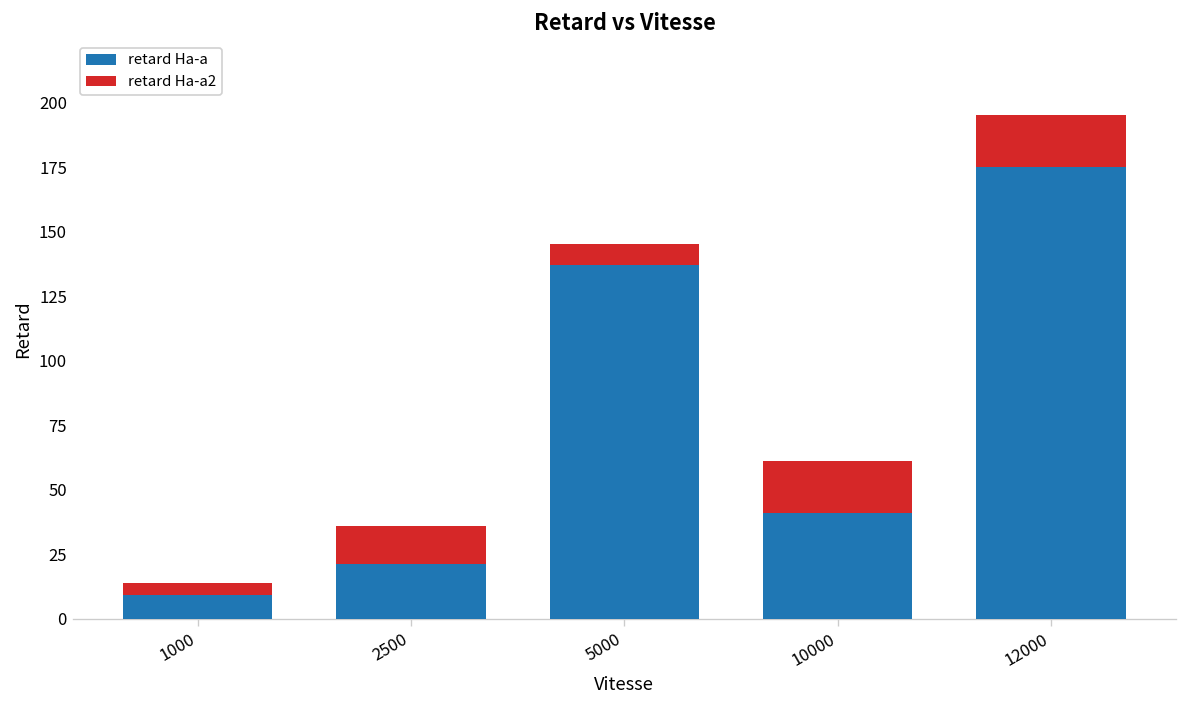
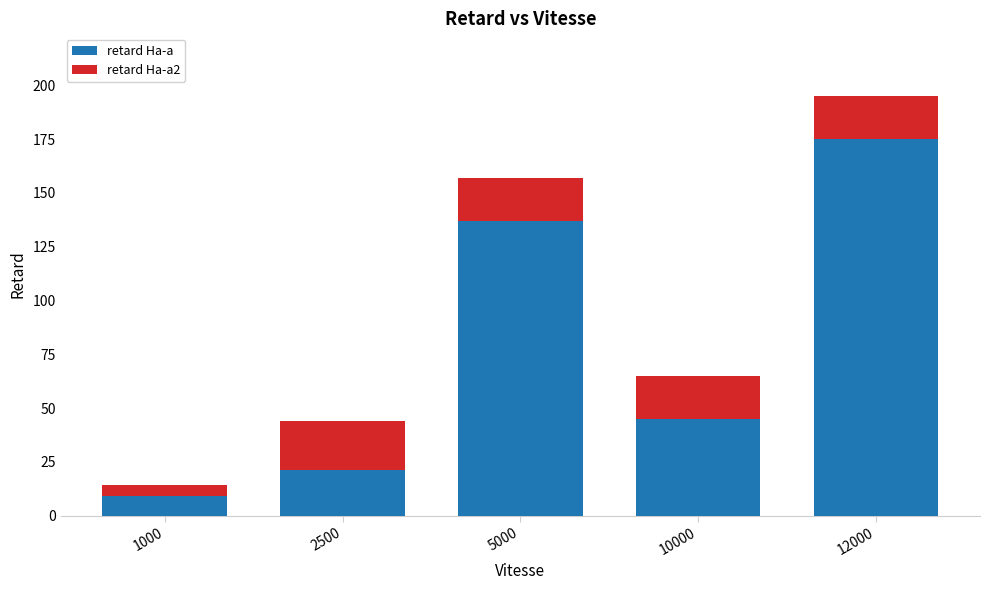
retard Ha-a2, 2500: 15 -> 23
retard Ha-a2, 5000: 8 -> 20
retard Ha-a, 10000: 41 -> 45
